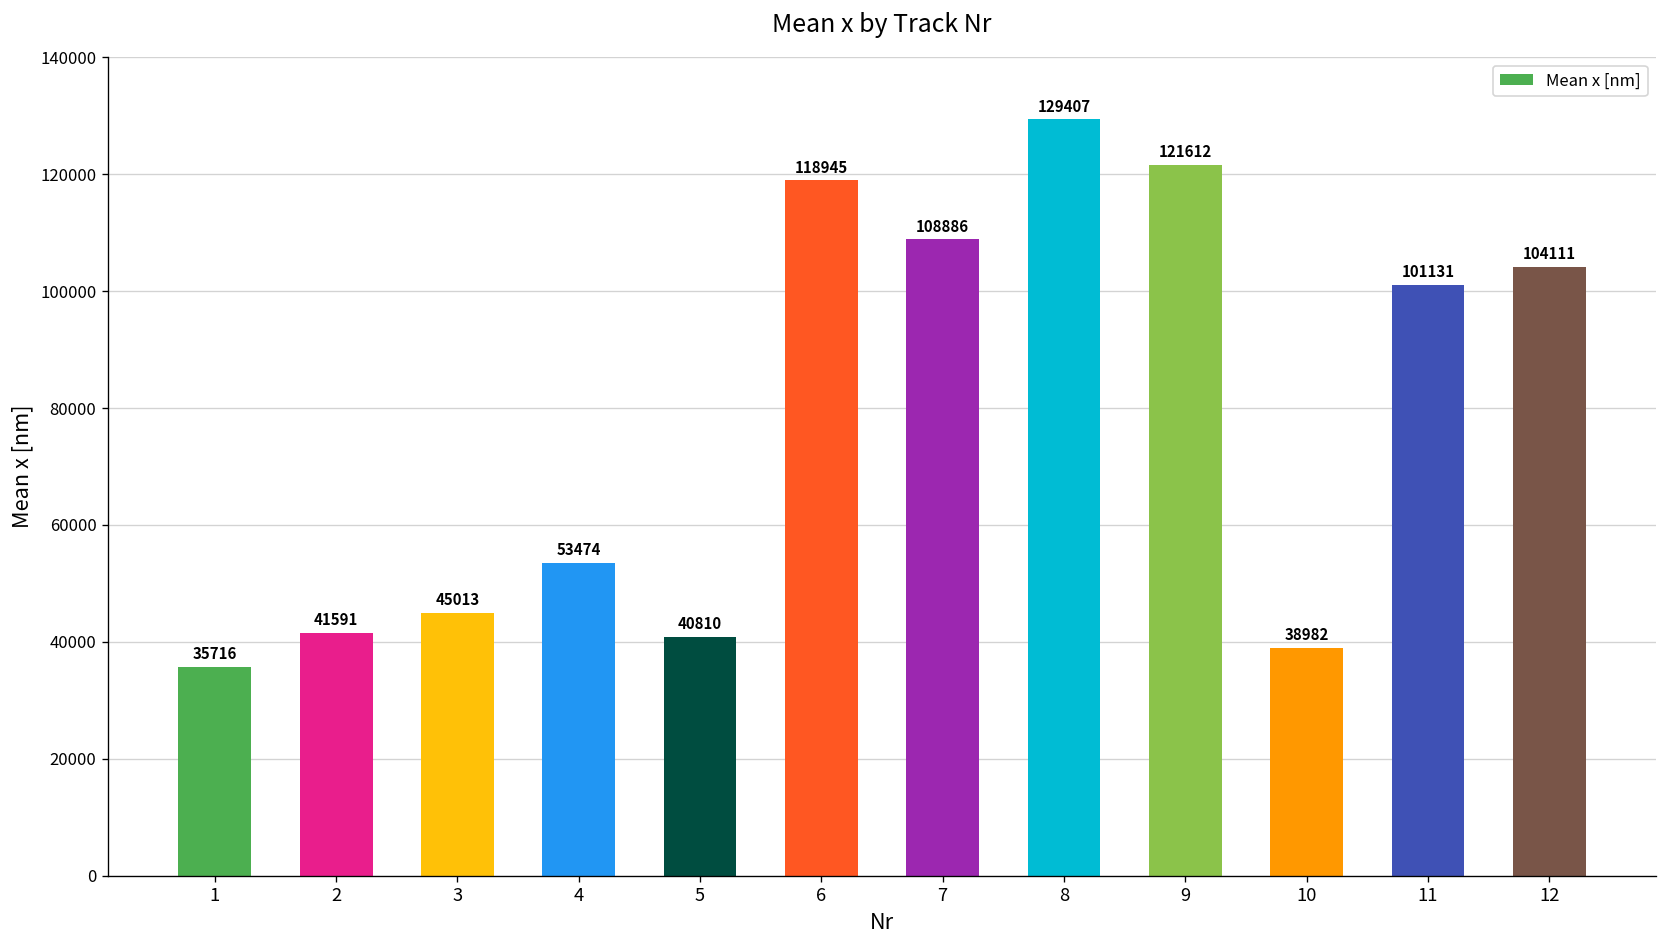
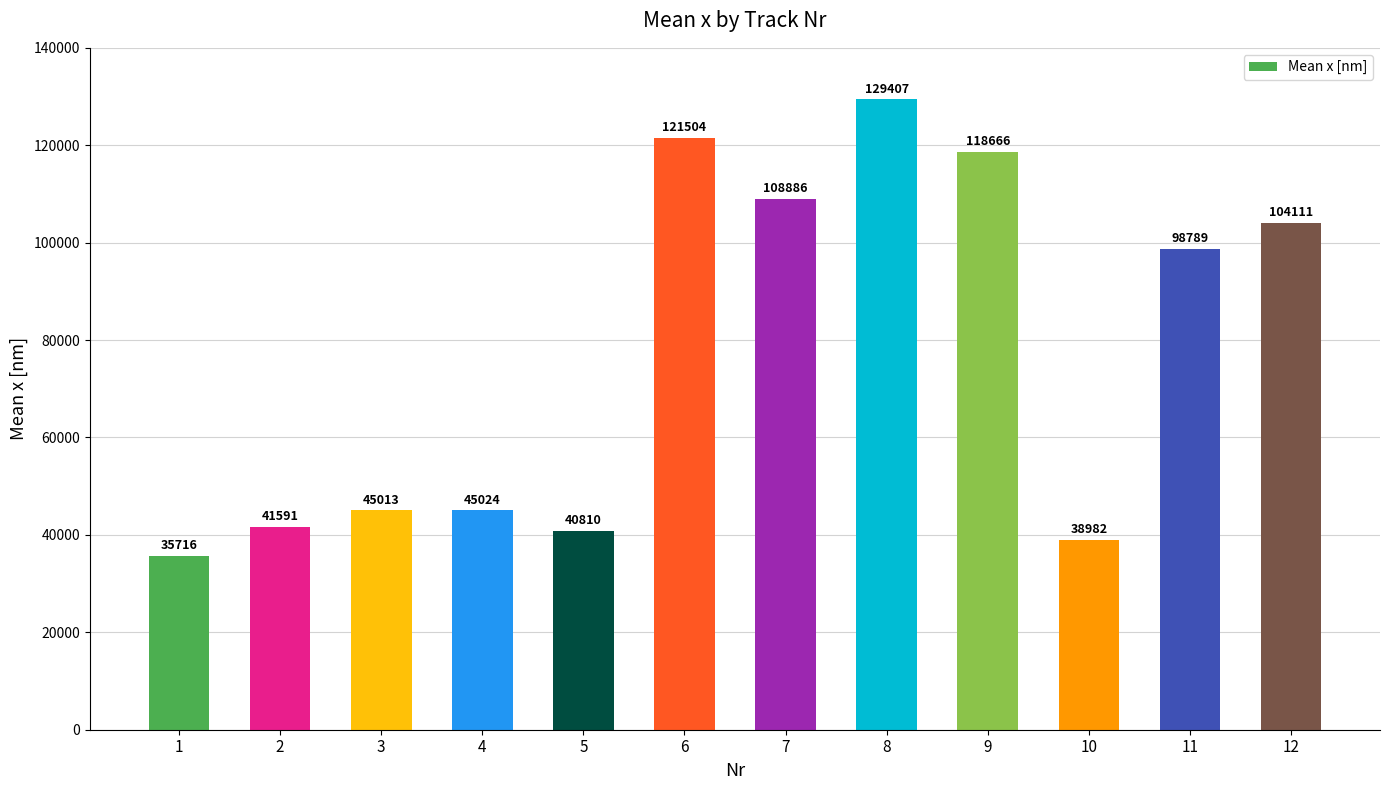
4: 53474 -> 45024
6: 118945 -> 121504
9: 121612 -> 118666
11: 101131 -> 98789
